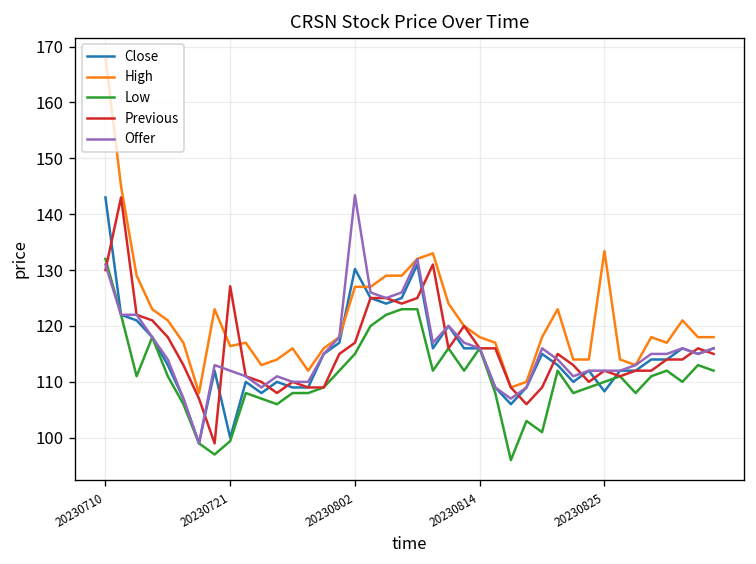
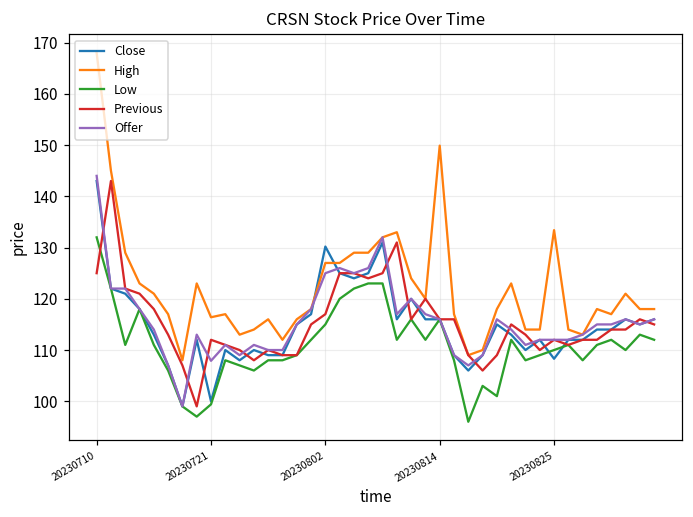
Previous, 20230710: 130 -> 125
Offer, 20230710: 131 -> 144
Previous, 20230721: 127 -> 112
Offer, 20230721: 112 -> 108
Offer, 20230802: 143 -> 125
High, 20230814: 118 -> 150
